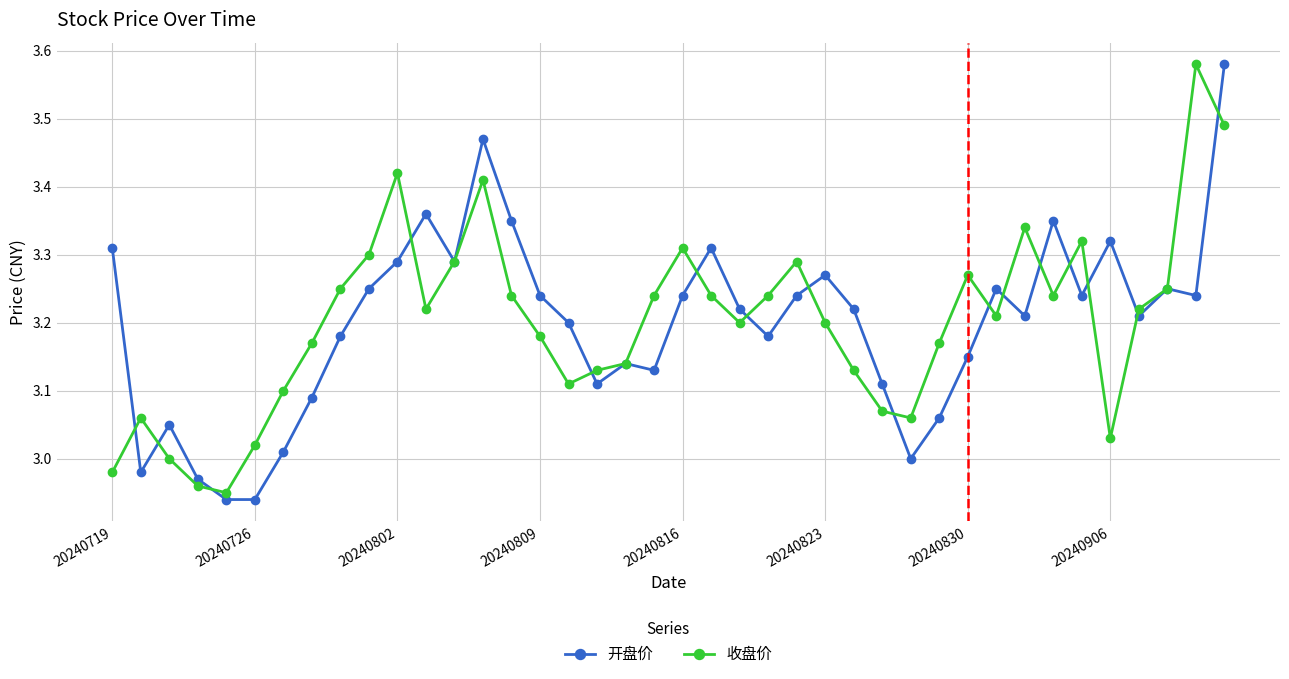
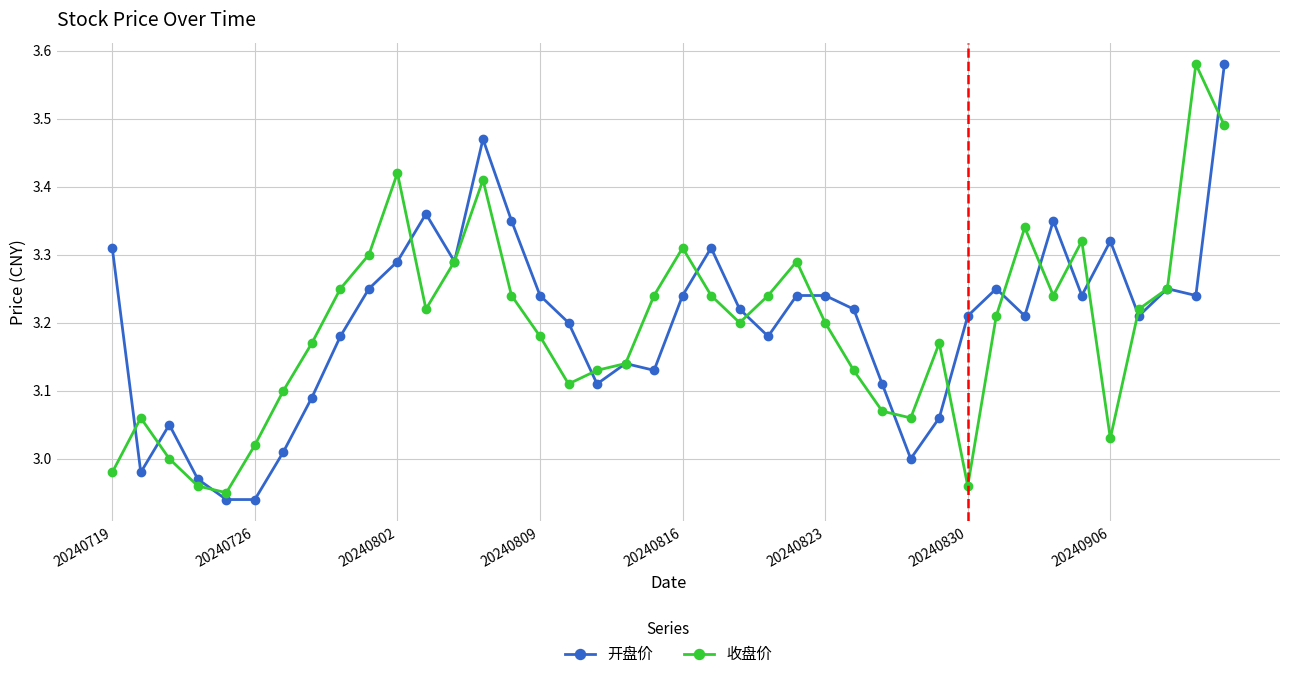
开盘价, 20240823: 3.27 -> 3.24
开盘价, 20240830: 3.15 -> 3.21
收盘价, 20240830: 3.27 -> 2.96
